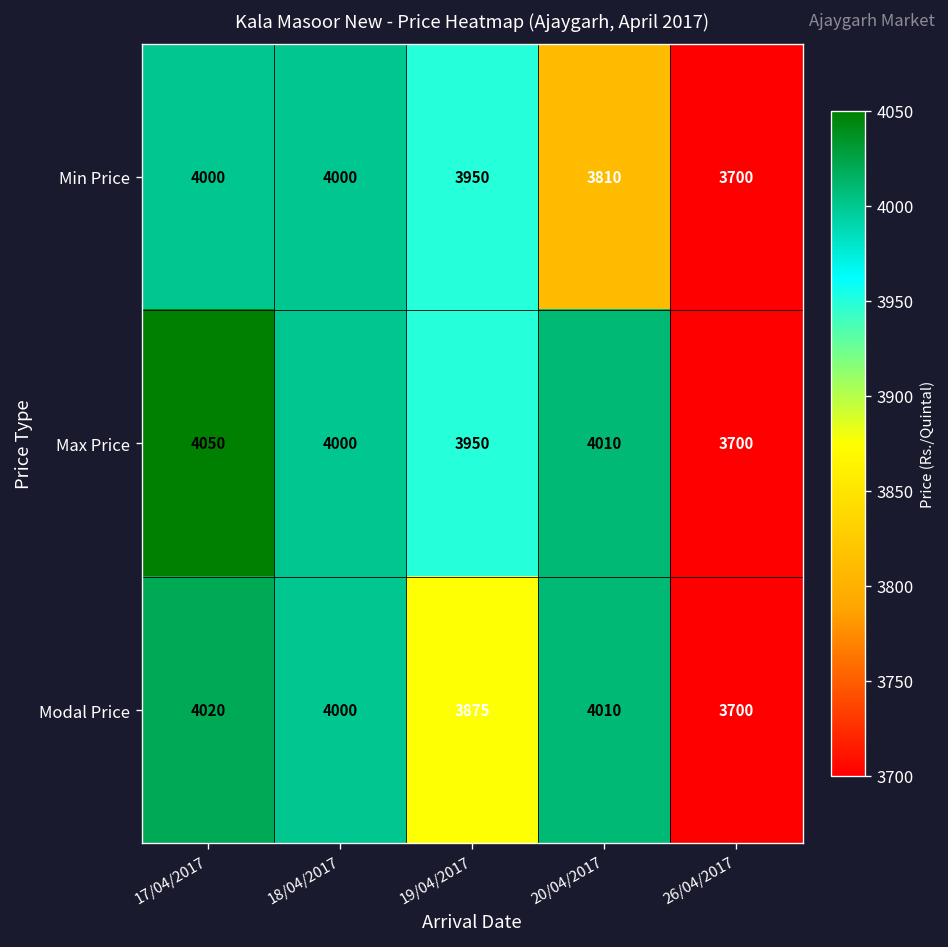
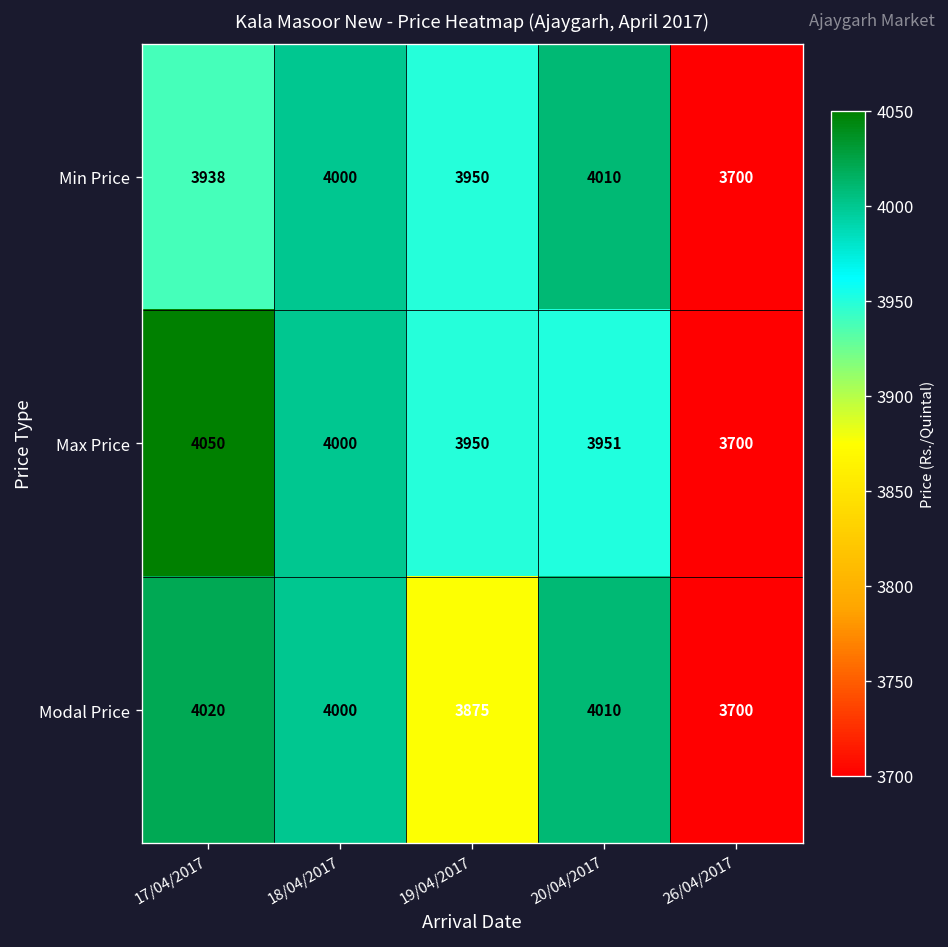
Min Price, 17/04/2017: 4000 -> 3938
Min Price, 20/04/2017: 3810 -> 4010
Max Price, 20/04/2017: 4010 -> 3951
